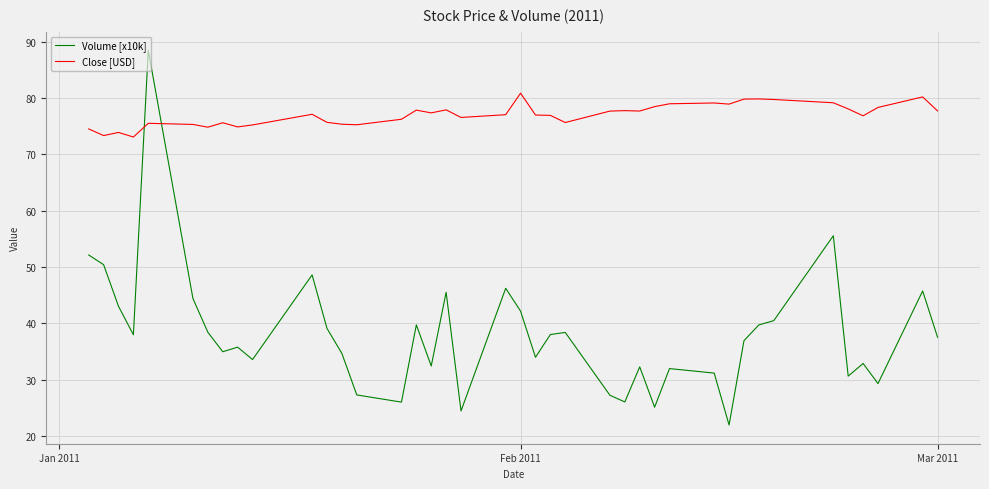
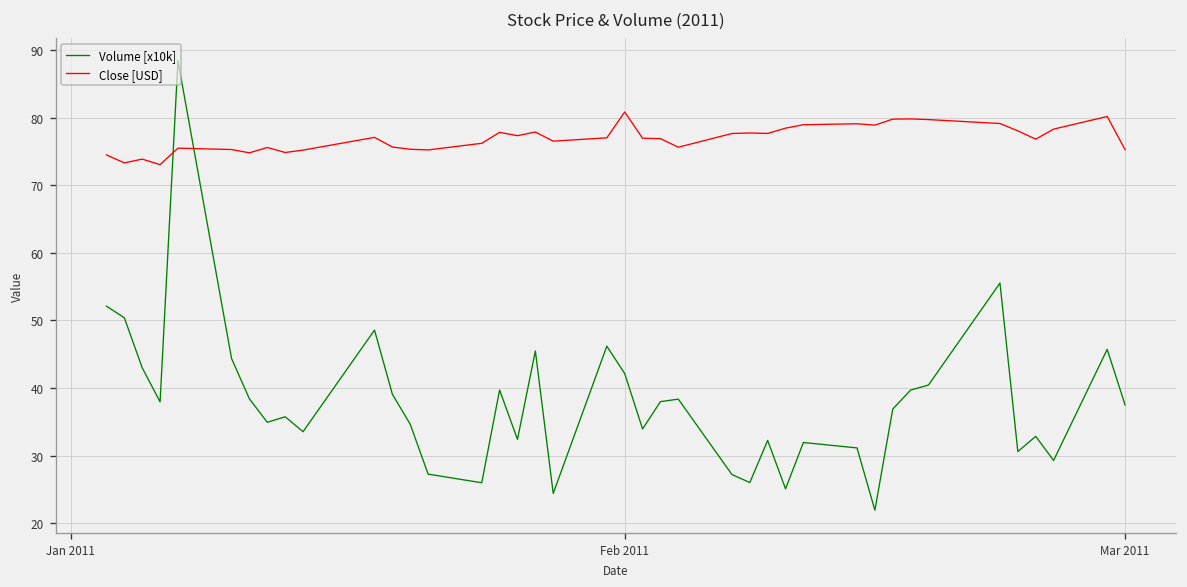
Close [USD], Mar 2011: 78 -> 75
